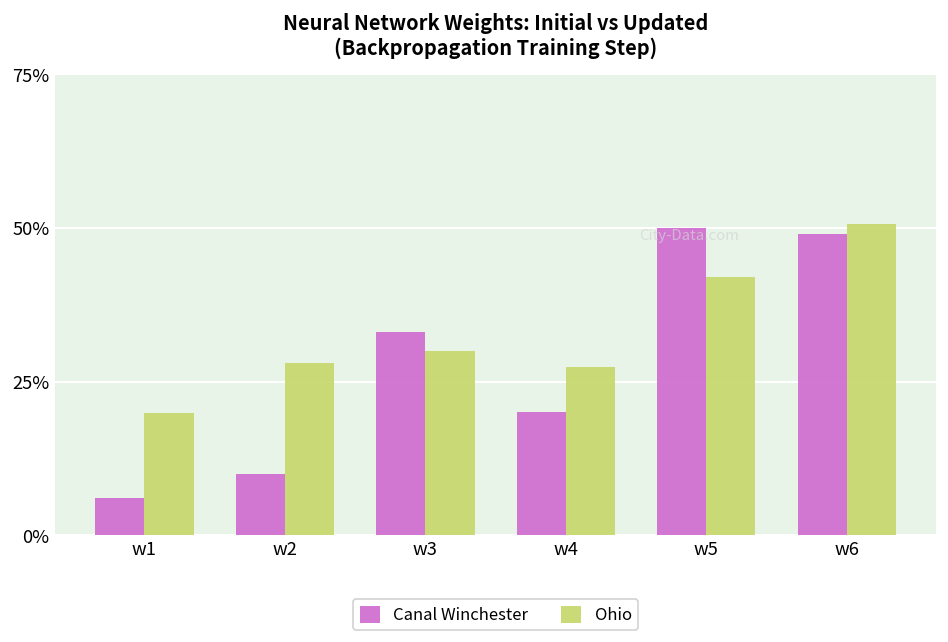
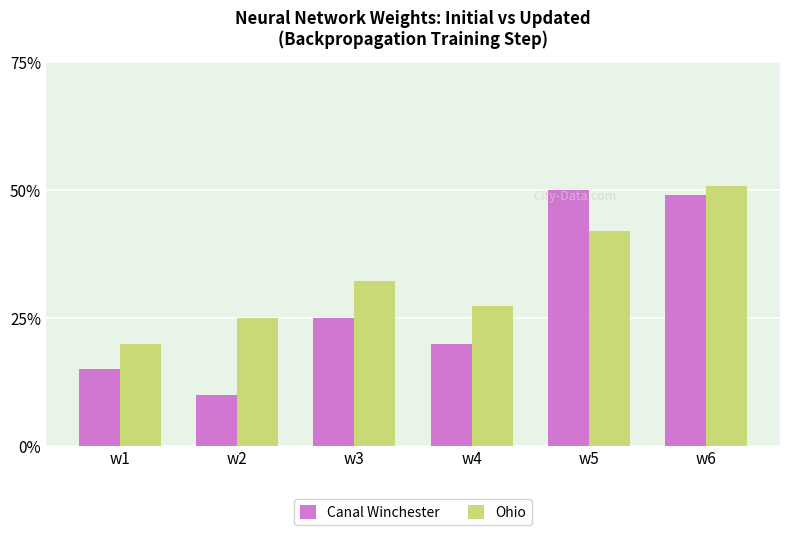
Canal Winchester, w1: 6% -> 15%
Ohio, w2: 28% -> 25%
Canal Winchester, w3: 33% -> 25%
Ohio, w3: 30% -> 32%
